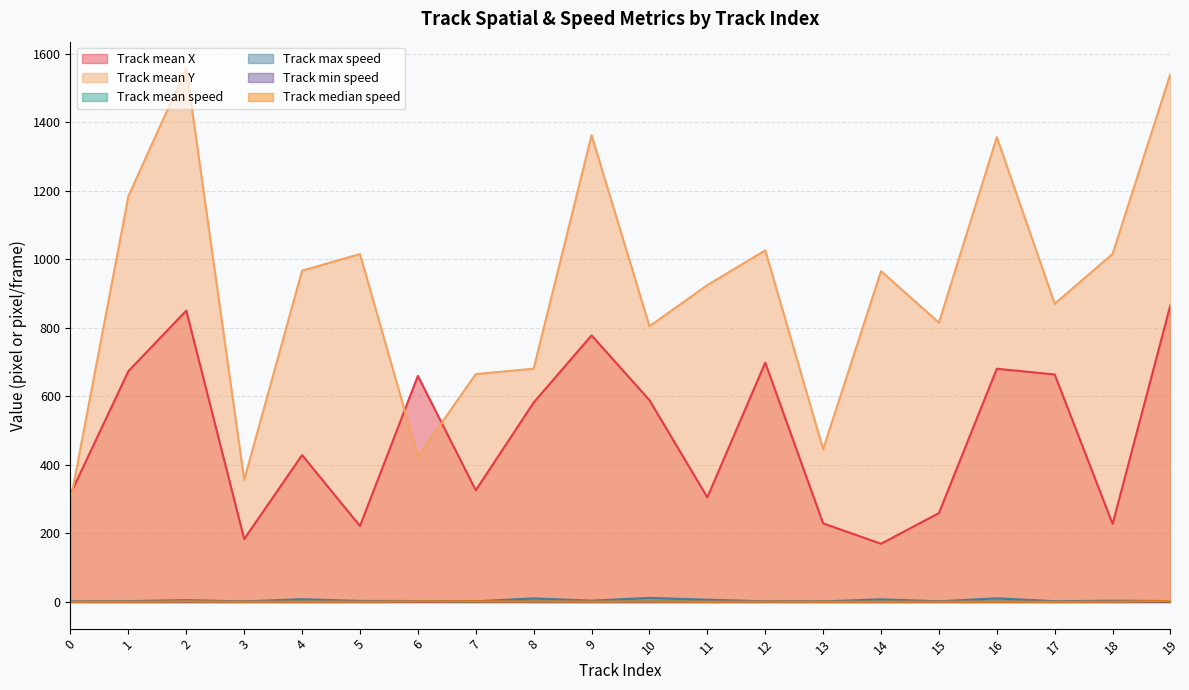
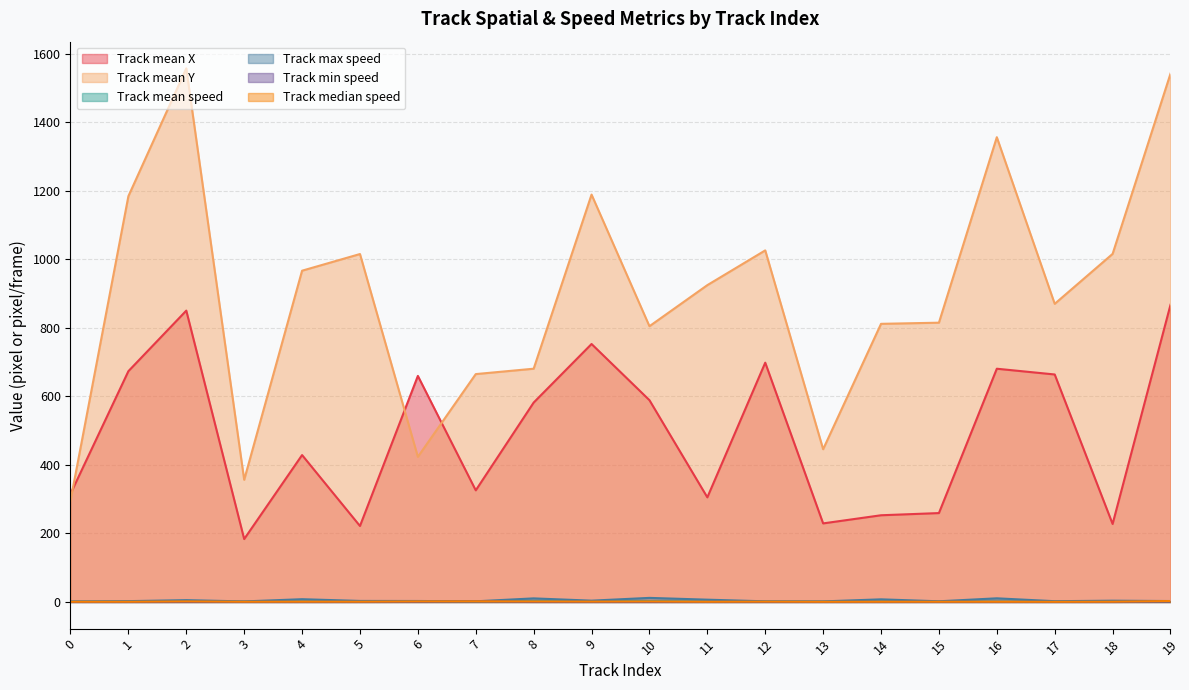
Track mean X, 9: 780 -> 750
Track mean Y, 9: 1360 -> 1190
Track mean X, 14: 170 -> 250
Track mean Y, 14: 970 -> 810
